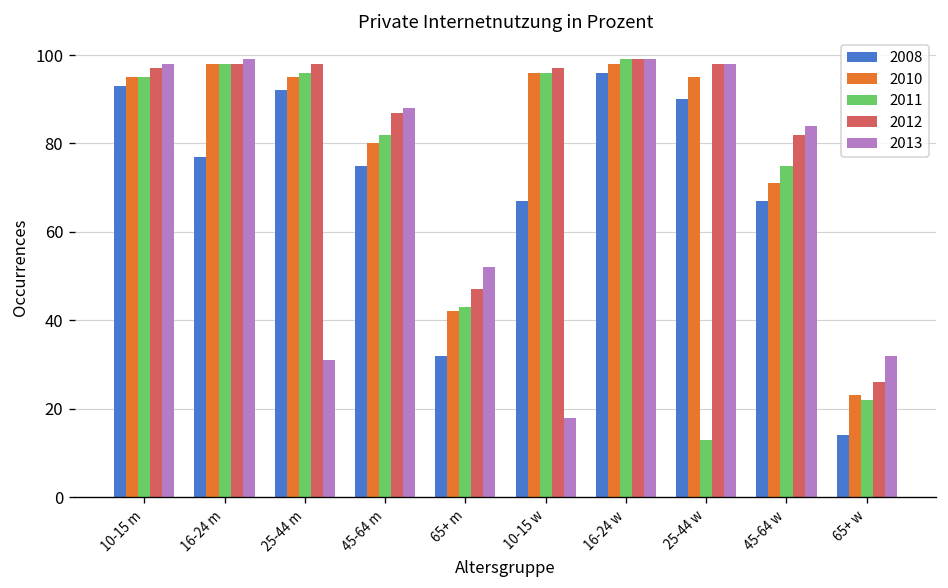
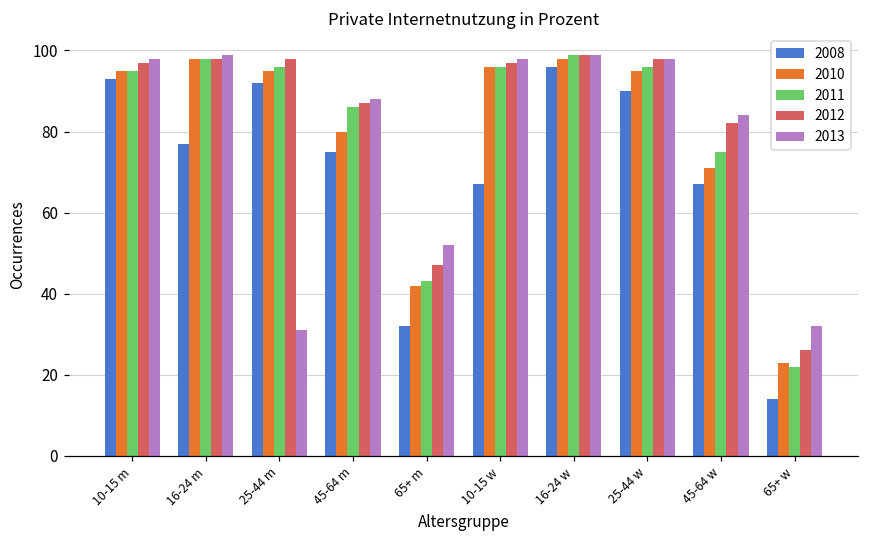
2011, 45-64 m: 82 -> 86
2013, 10-15 w: 18 -> 98
2011, 25-44 w: 13 -> 96
